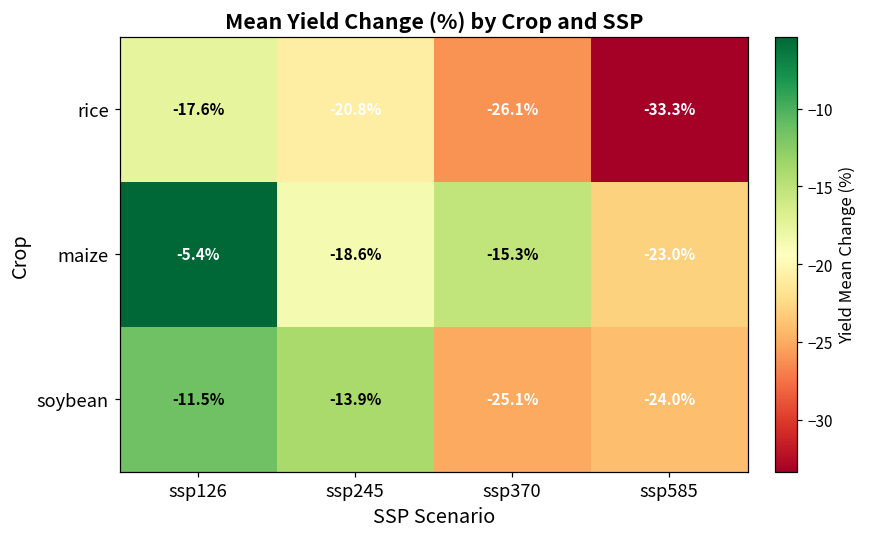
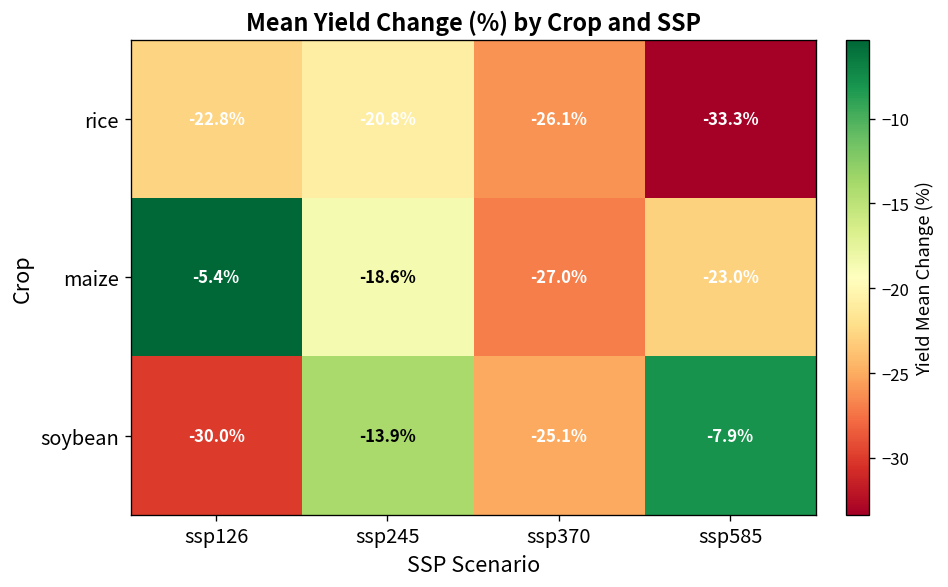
rice, ssp126: -17.6% -> -22.8%
maize, ssp370: -15.3% -> -27.0%
soybean, ssp126: -11.5% -> -30.0%
soybean, ssp585: -24.0% -> -7.9%
